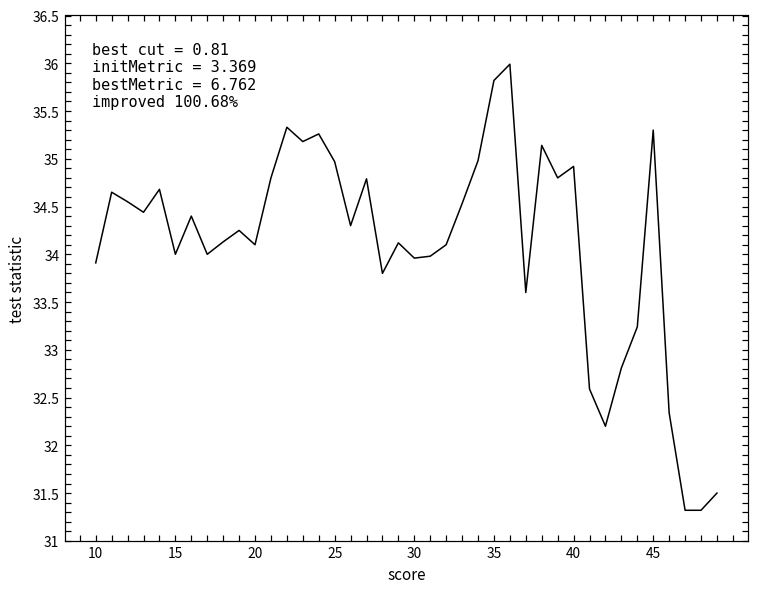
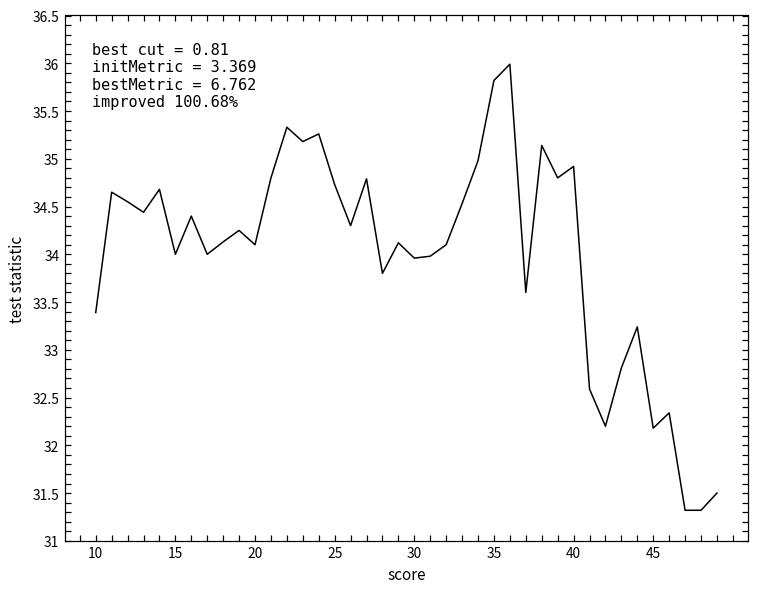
10: 33.9 -> 33.4
25: 35.0 -> 34.7
45: 35.3 -> 32.2
